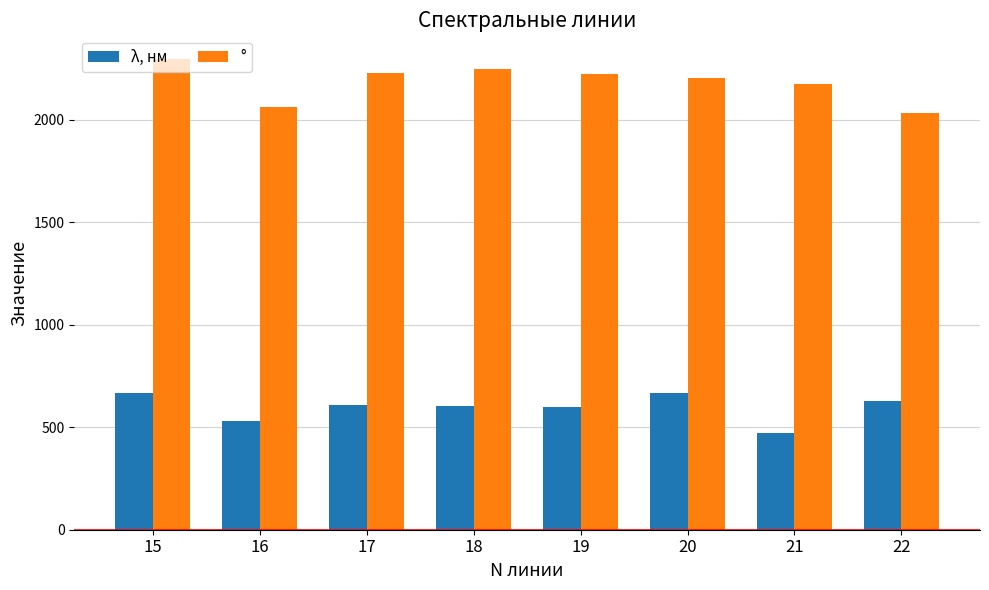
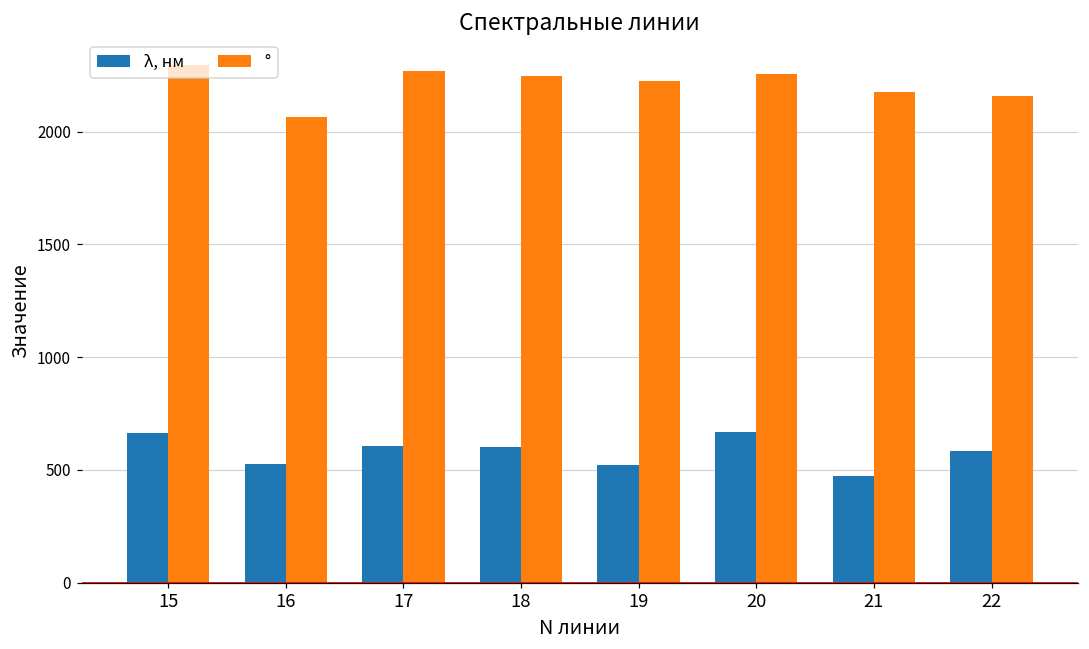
°, 17: 2230 -> 2270
λ, нм, 19: 600 -> 520
°, 20: 2200 -> 2260
λ, нм, 22: 630 -> 590
°, 22: 2030 -> 2160
